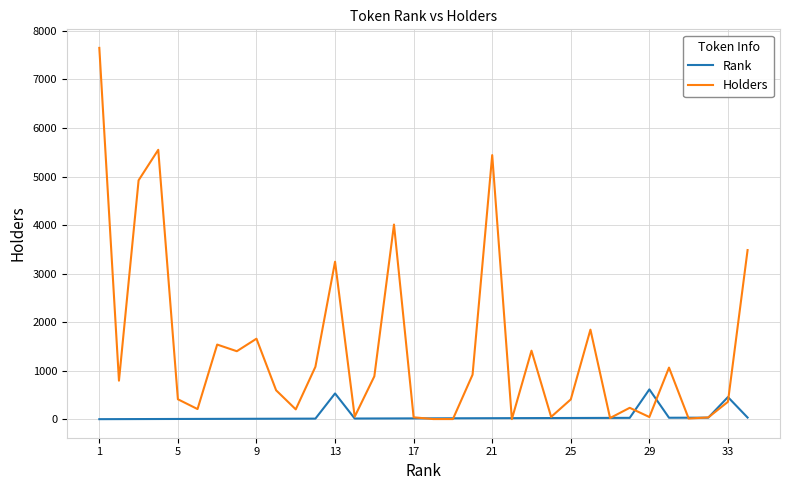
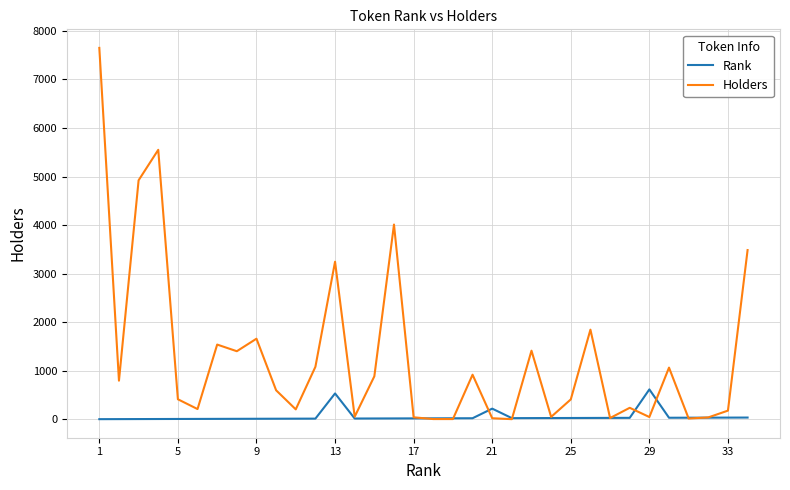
Rank, 21: 0 -> 200
Holders, 21: 5400 -> 0
Rank, 33: 500 -> 0
Holders, 33: 400 -> 200
